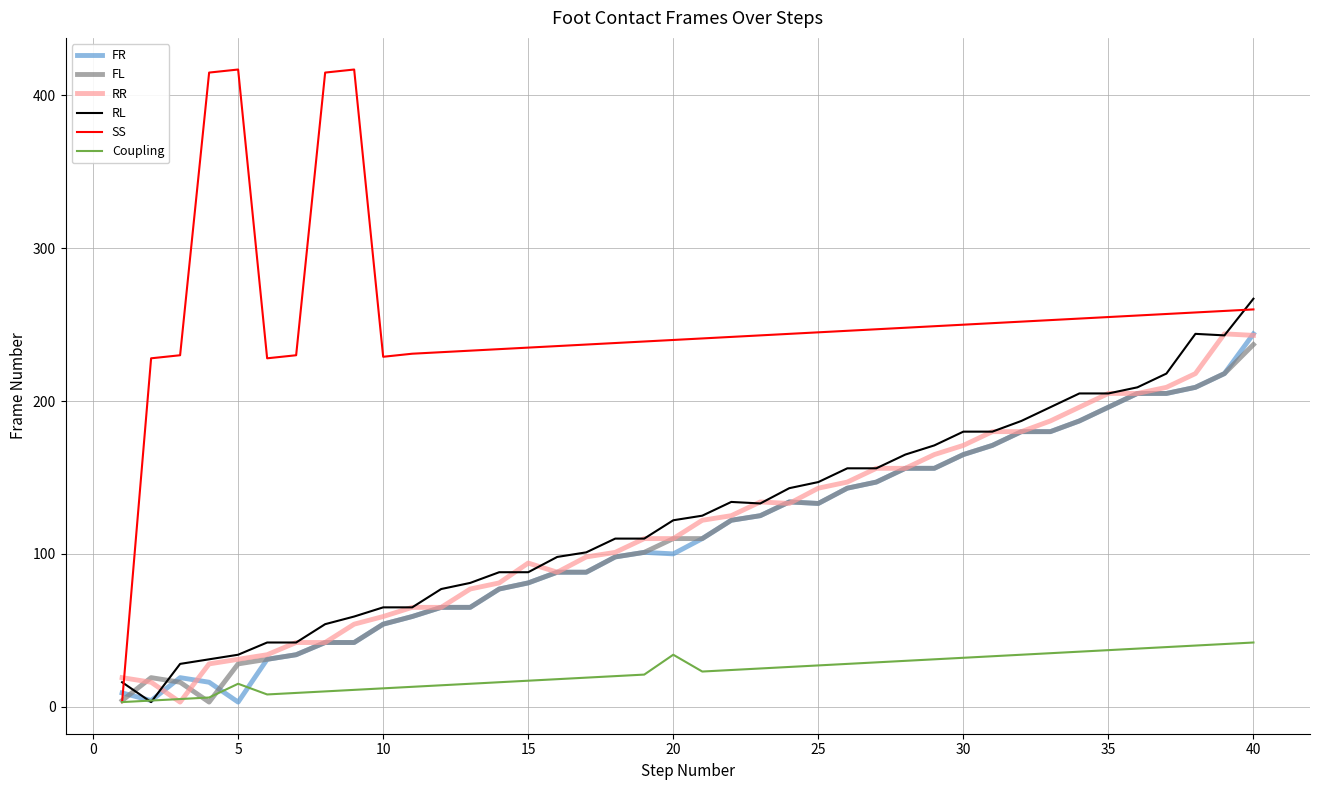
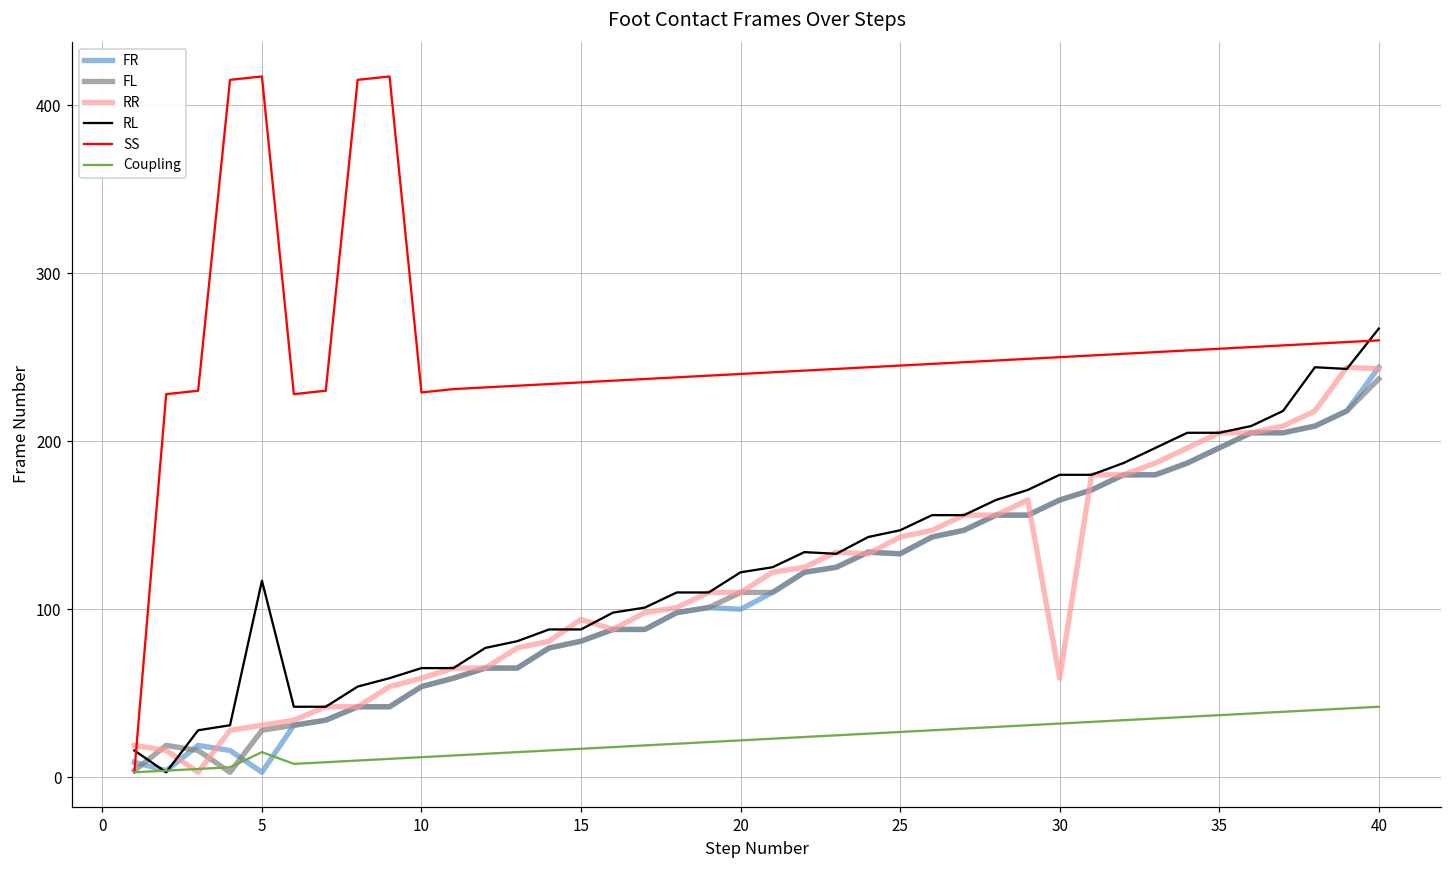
RL, 5: 34 -> 117
Coupling, 20: 34 -> 22
RR, 30: 171 -> 59
